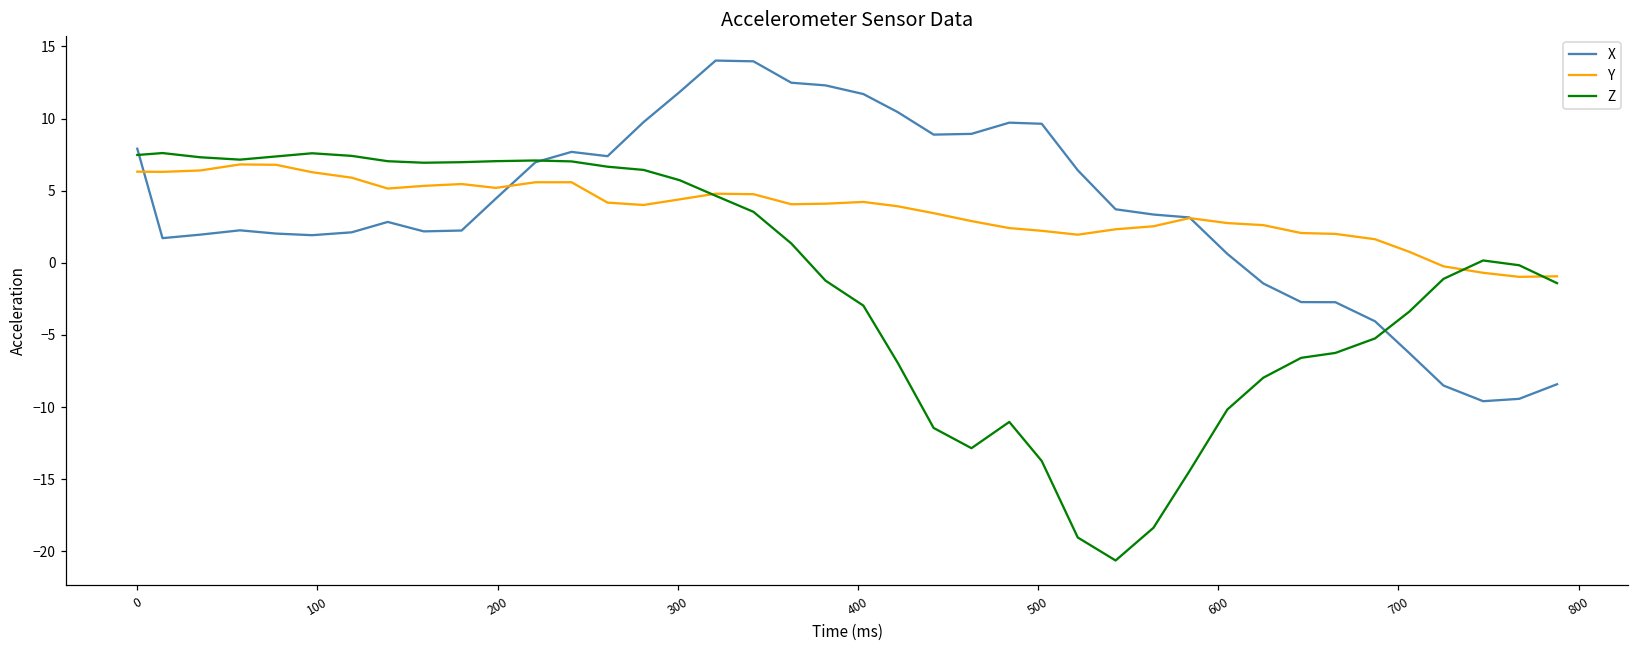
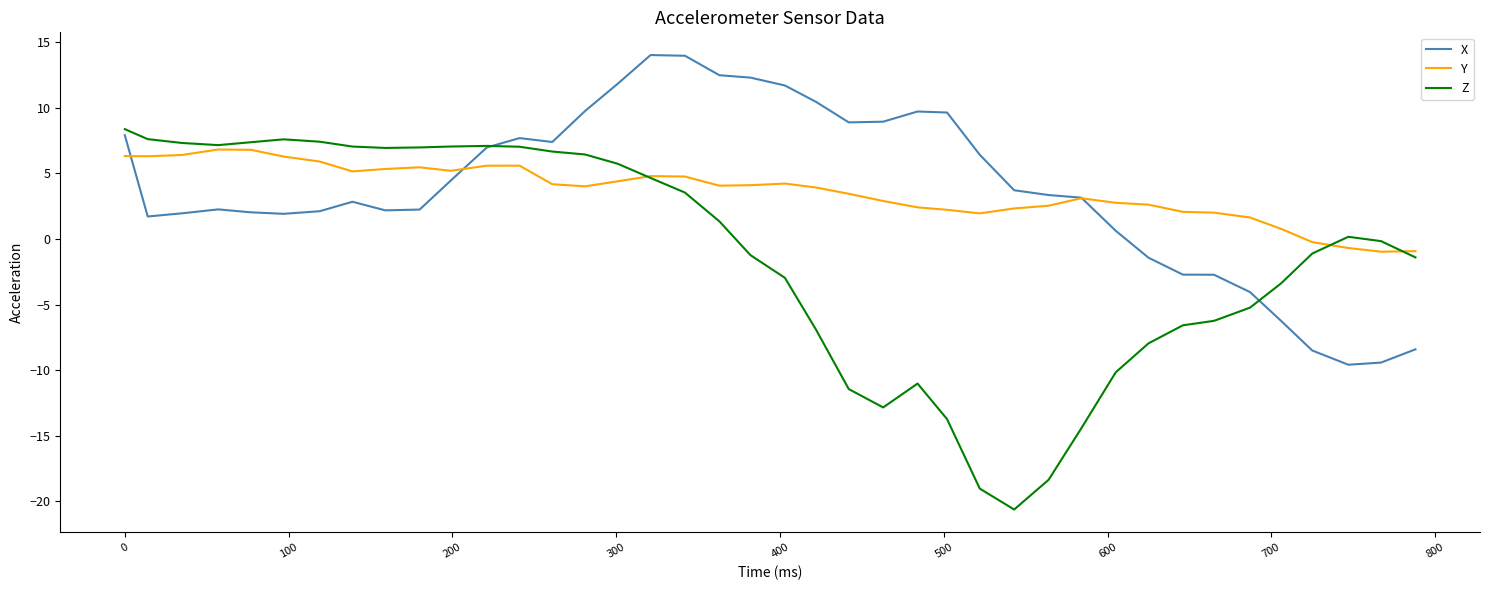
Z, 0: 7.5 -> 8.4
